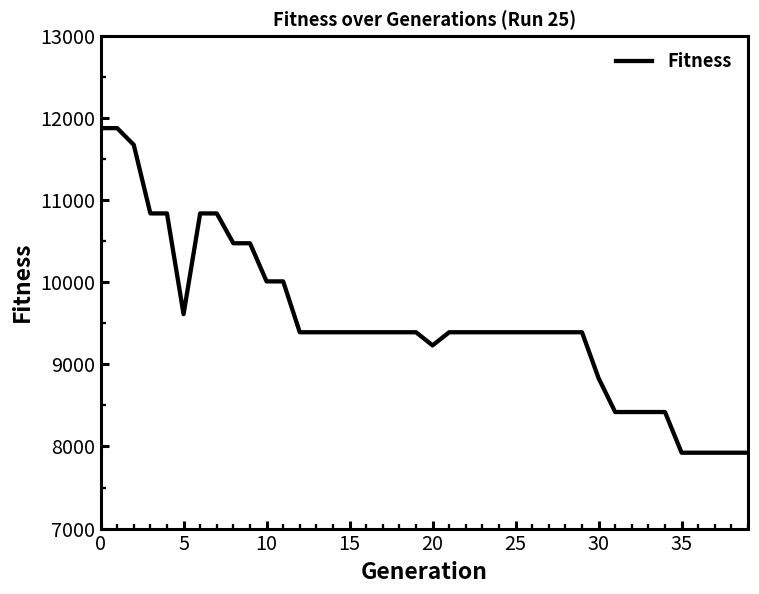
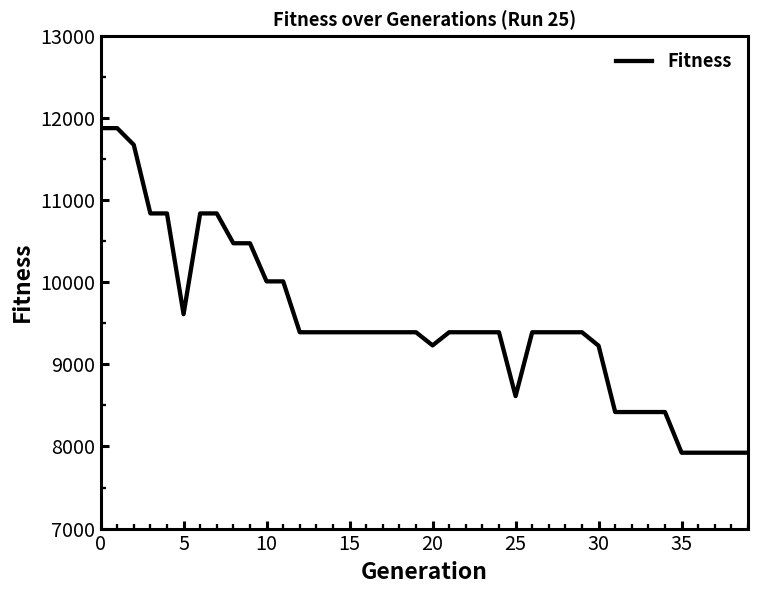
25: 9400 -> 8600
30: 8800 -> 9200
